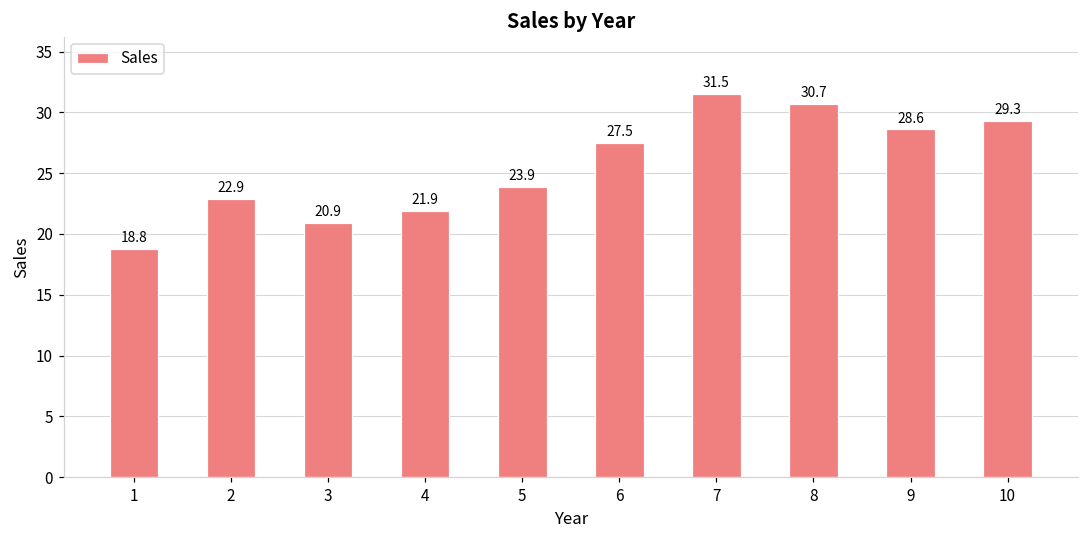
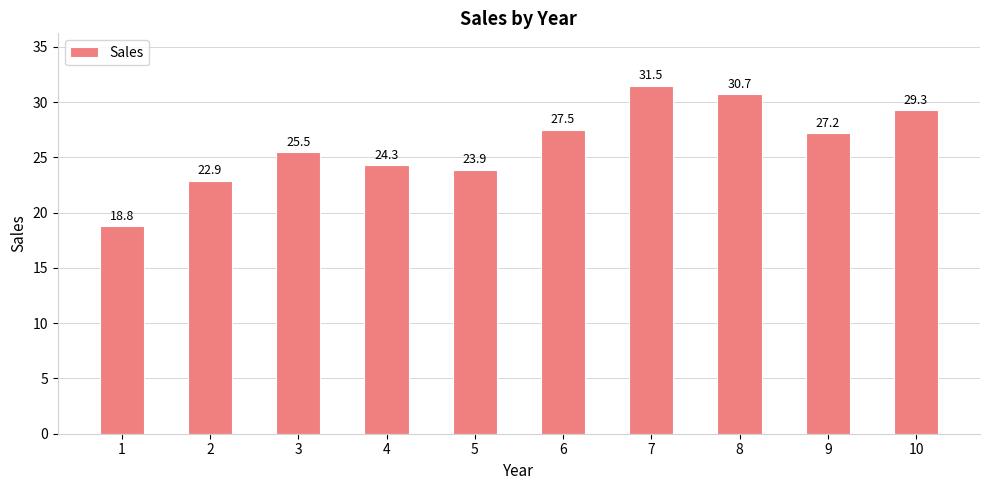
3: 20.9 -> 25.5
4: 21.9 -> 24.3
9: 28.6 -> 27.2
